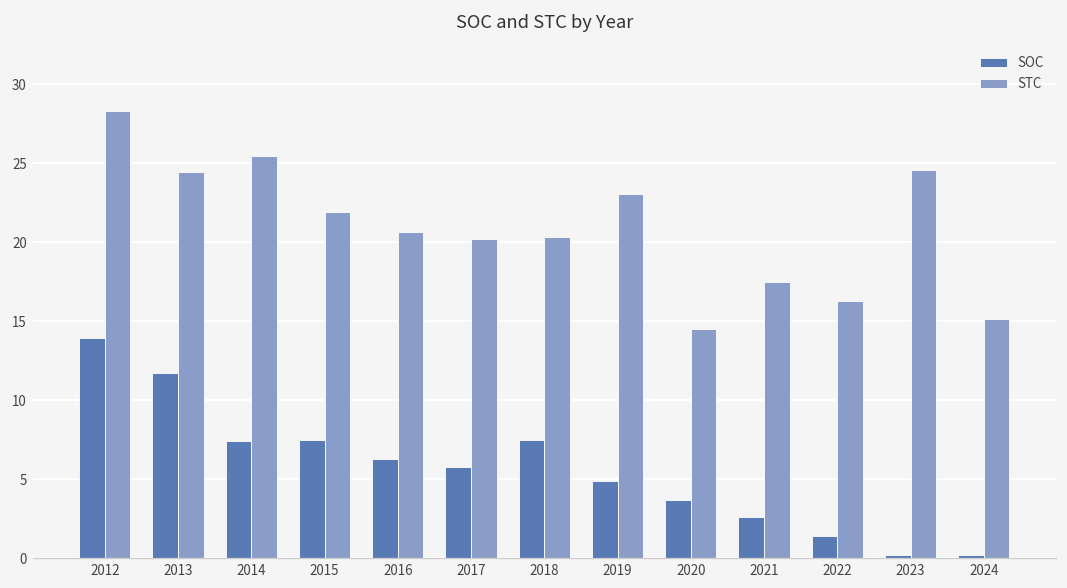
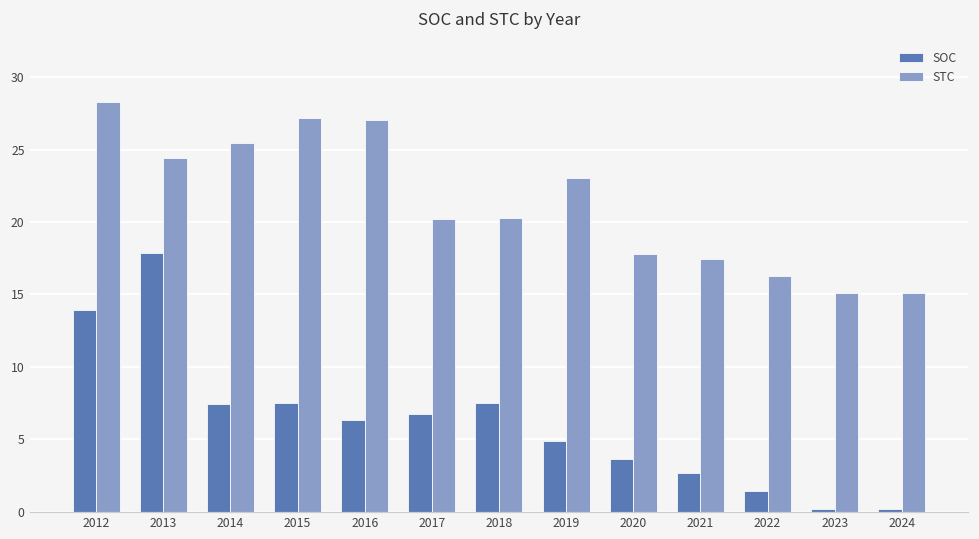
SOC, 2013: 11.7 -> 17.9
STC, 2015: 21.9 -> 27.2
STC, 2016: 20.6 -> 27.1
SOC, 2017: 5.8 -> 6.8
STC, 2020: 14.5 -> 17.8
STC, 2023: 24.6 -> 15.1
